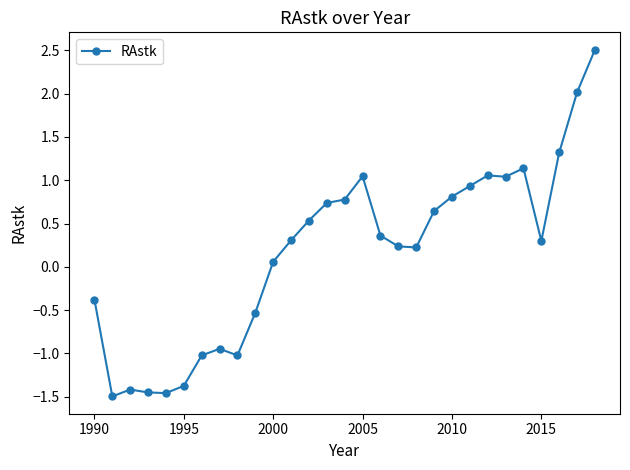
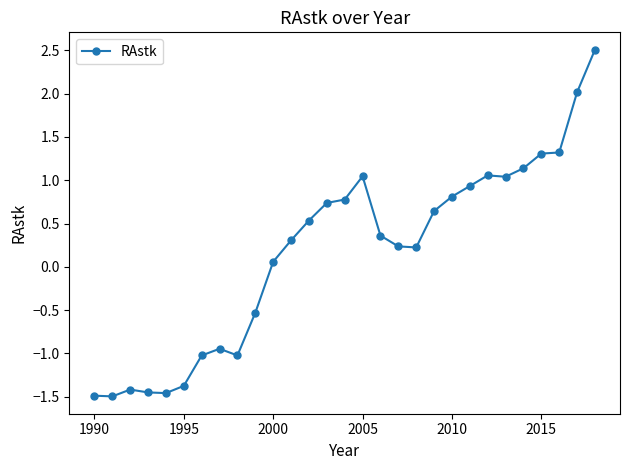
1990: -0.4 -> -1.5
2015: 0.3 -> 1.3
